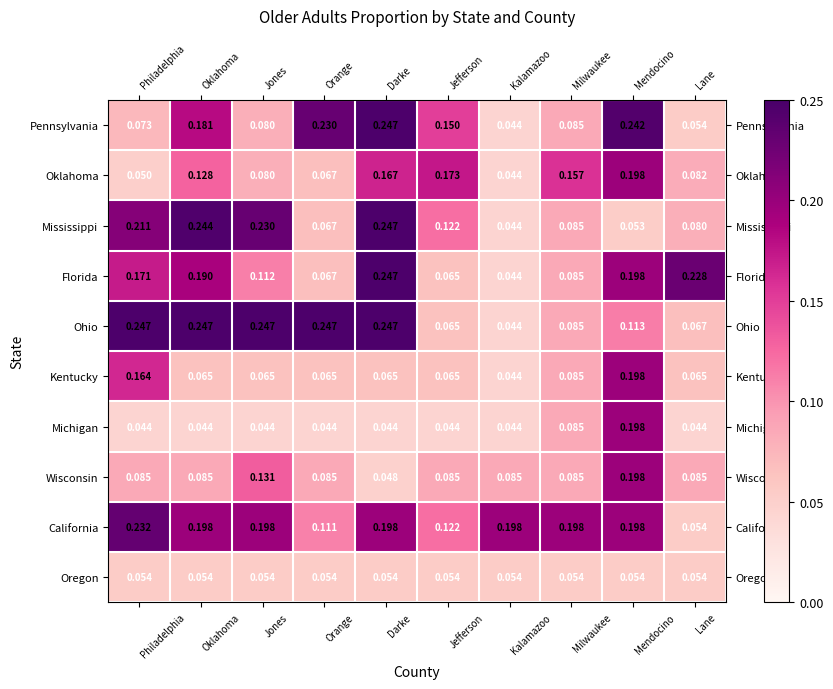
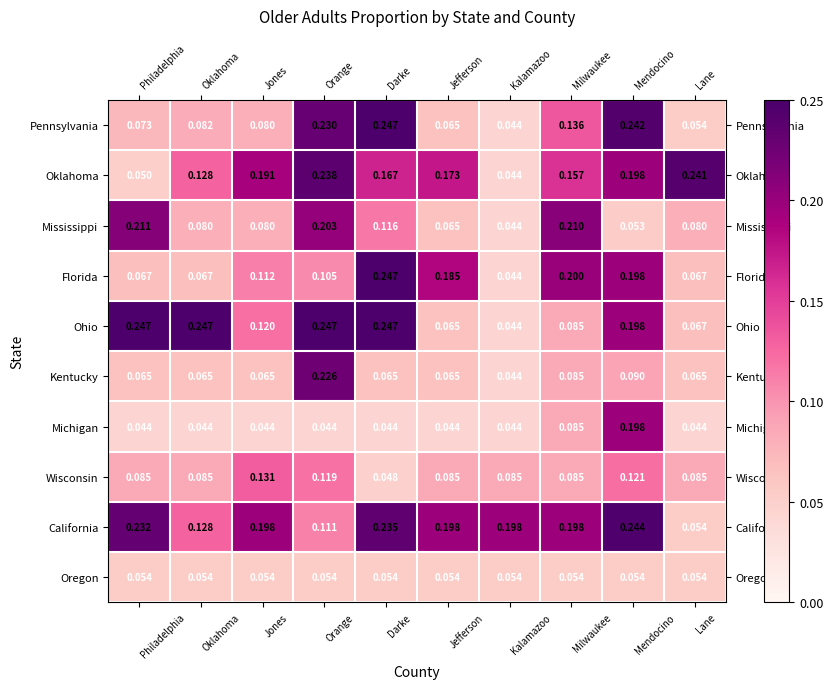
Pennsylvania, Oklahoma: 0.181 -> 0.082
Pennsylvania, Jefferson: 0.150 -> 0.065
Pennsylvania, Milwaukee: 0.085 -> 0.136
Oklahoma, Jones: 0.080 -> 0.191
Oklahoma, Orange: 0.067 -> 0.238
Oklahoma, Lane: 0.082 -> 0.241
Mississippi, Oklahoma: 0.244 -> 0.080
Mississippi, Jones: 0.230 -> 0.080
Mississippi, Orange: 0.067 -> 0.203
Mississippi, Darke: 0.247 -> 0.116
Mississippi, Jefferson: 0.122 -> 0.065
Mississippi, Milwaukee: 0.085 -> 0.210
Florida, Philadelphia: 0.171 -> 0.067
Florida, Oklahoma: 0.190 -> 0.067
Florida, Orange: 0.067 -> 0.105
Florida, Jefferson: 0.065 -> 0.185
Florida, Milwaukee: 0.085 -> 0.200
Florida, Lane: 0.228 -> 0.067
Ohio, Jones: 0.247 -> 0.120
Ohio, Mendocino: 0.113 -> 0.198
Kentucky, Philadelphia: 0.164 -> 0.065
Kentucky, Orange: 0.065 -> 0.226
Kentucky, Mendocino: 0.198 -> 0.090
Wisconsin, Orange: 0.085 -> 0.119
Wisconsin, Mendocino: 0.198 -> 0.121
California, Oklahoma: 0.198 -> 0.128
California, Darke: 0.198 -> 0.235
California, Jefferson: 0.122 -> 0.198
California, Mendocino: 0.198 -> 0.244
